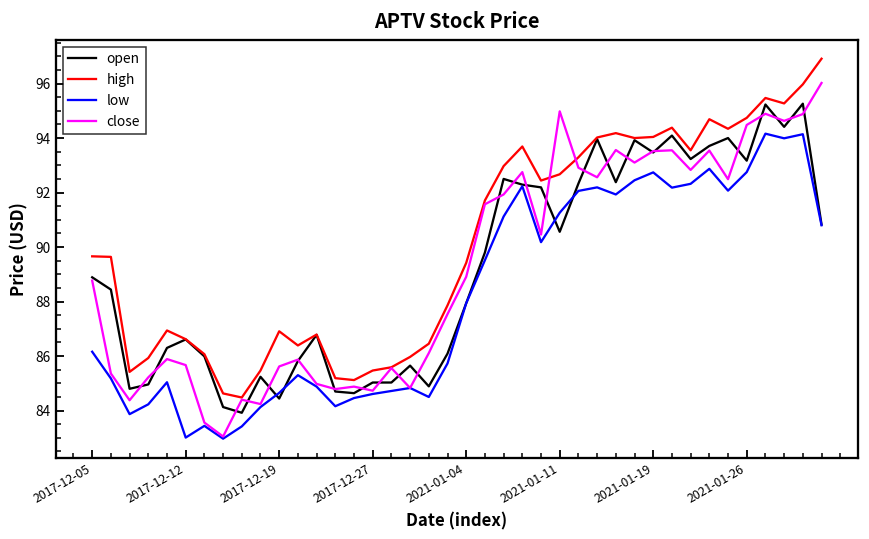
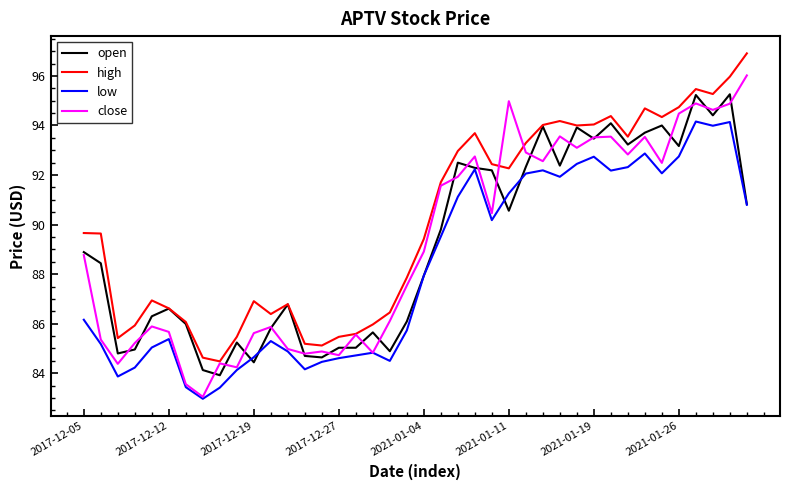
low, 2017-12-12: 83.0 -> 85.4
high, 2021-01-11: 92.7 -> 92.3
